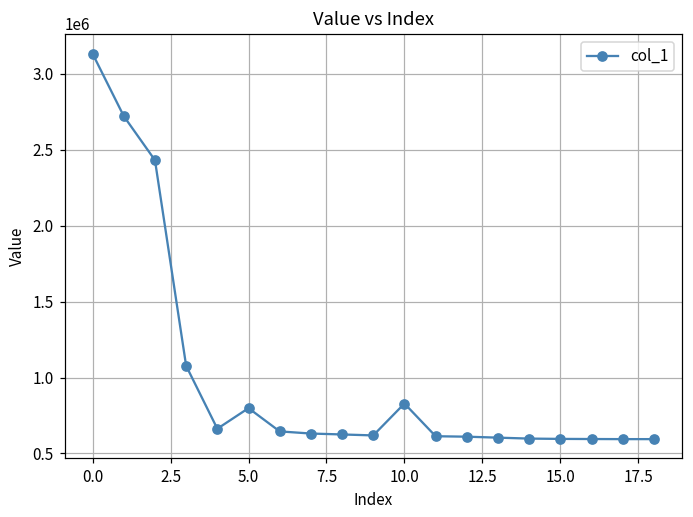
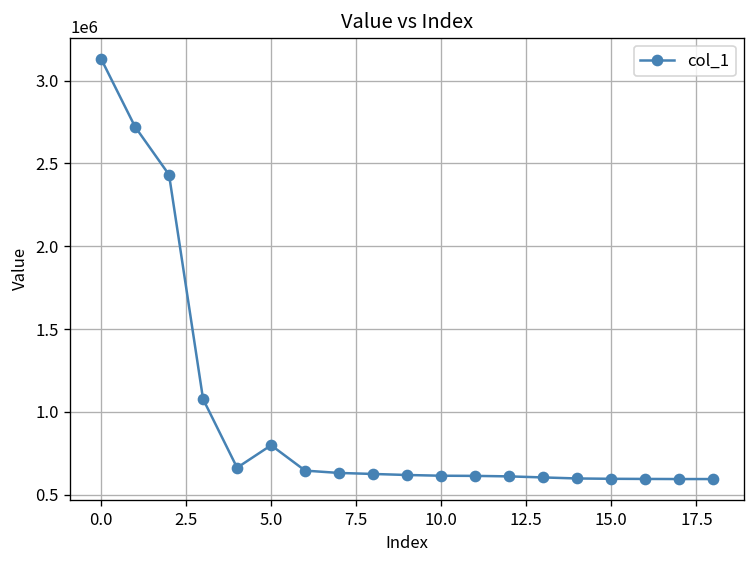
10.0: 830000 -> 610000
